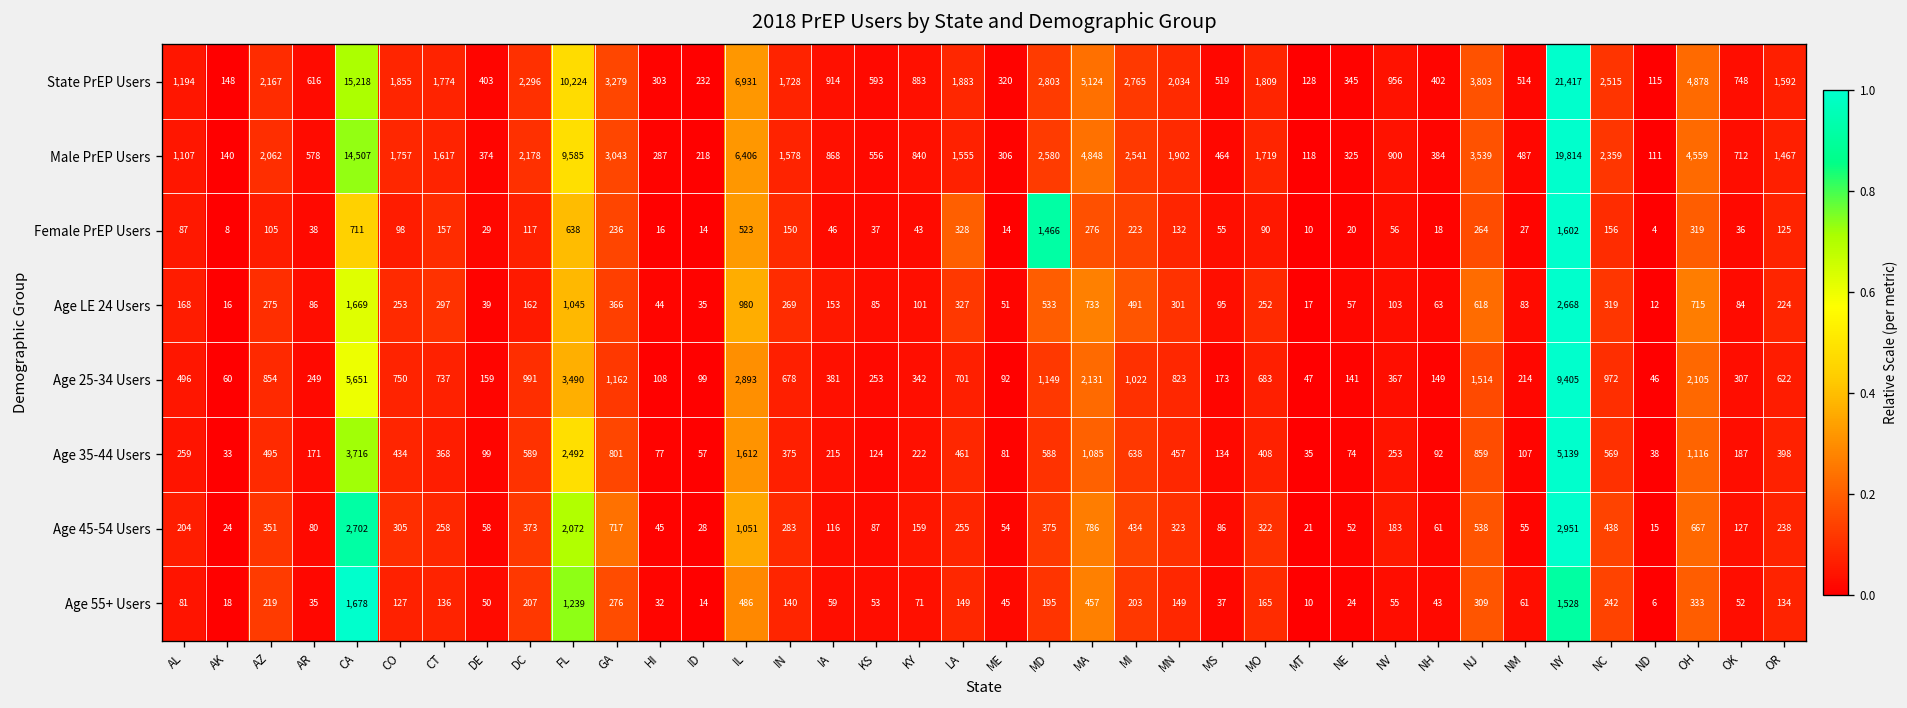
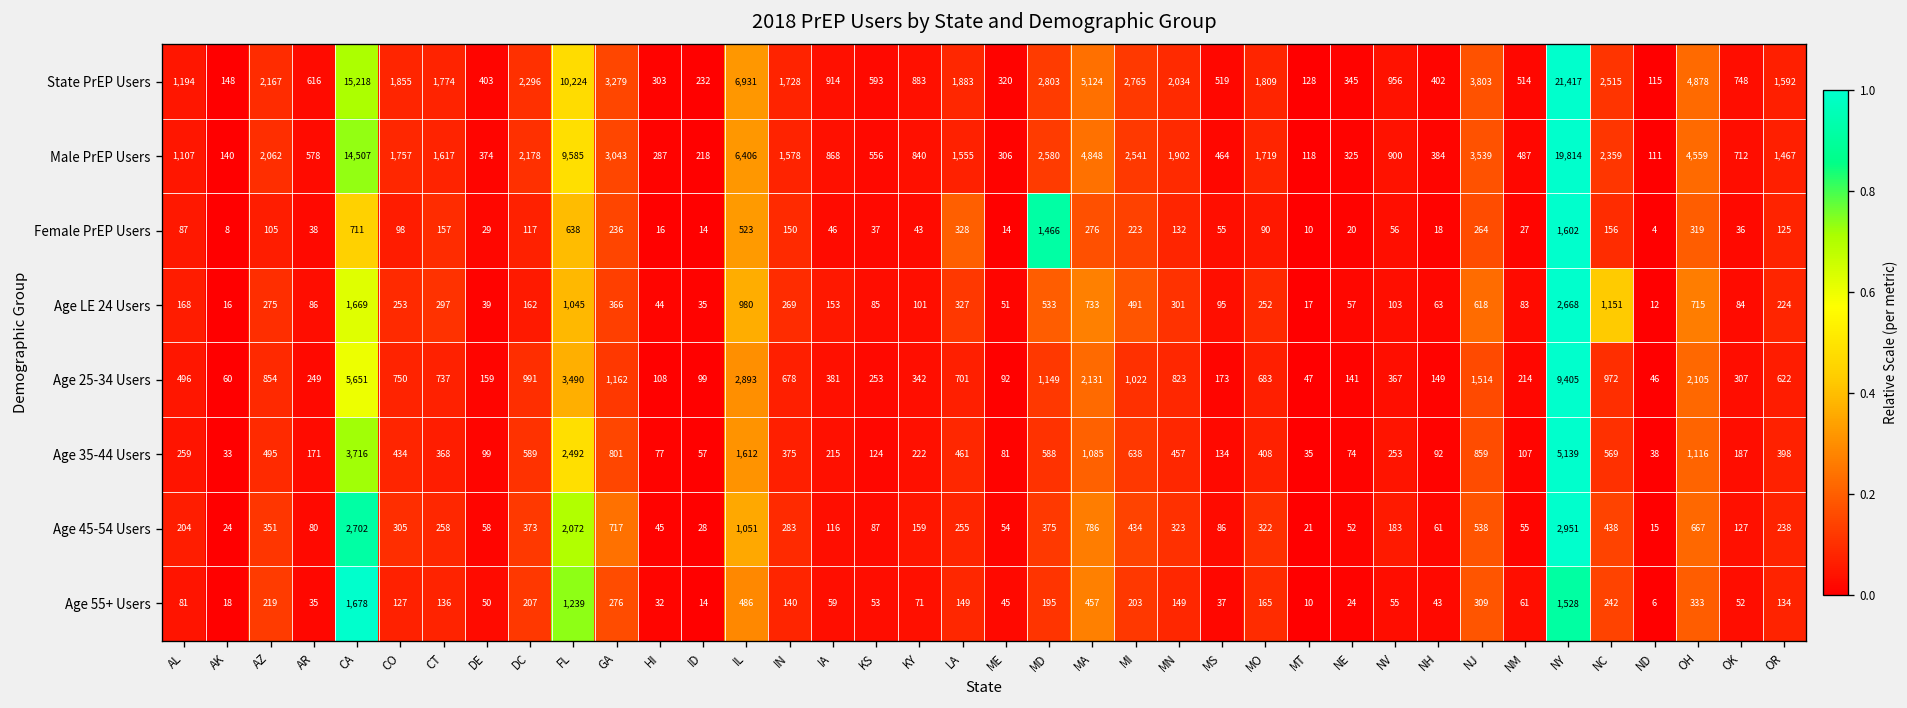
Age LE 24 Users, NC: 319 -> 1,151
